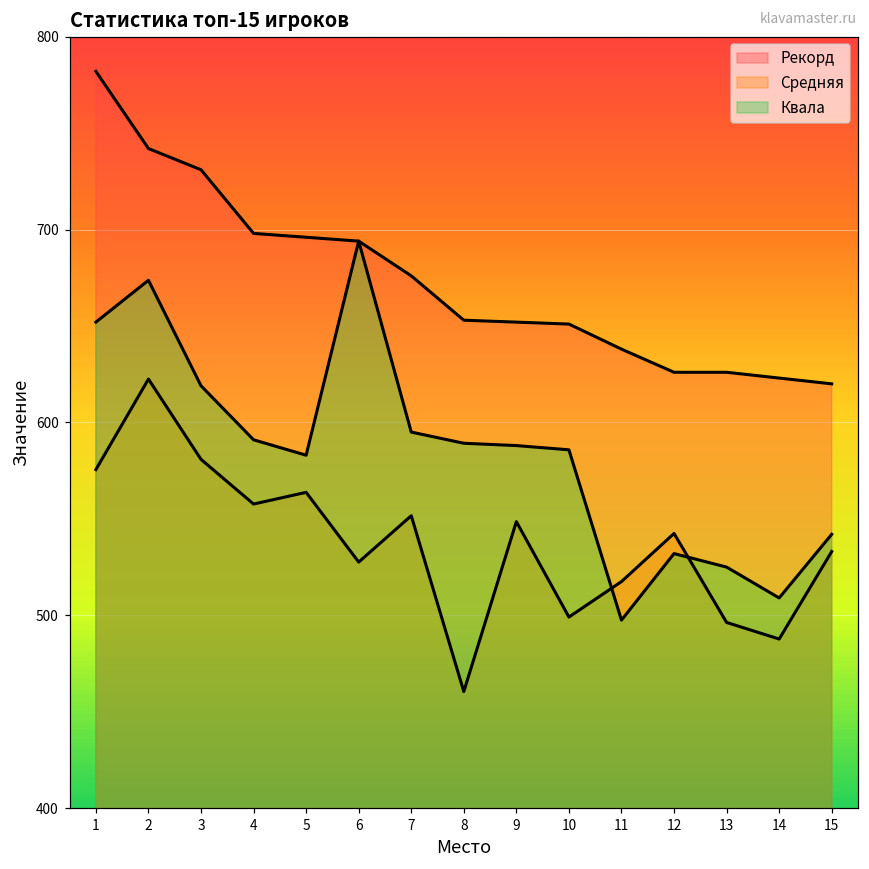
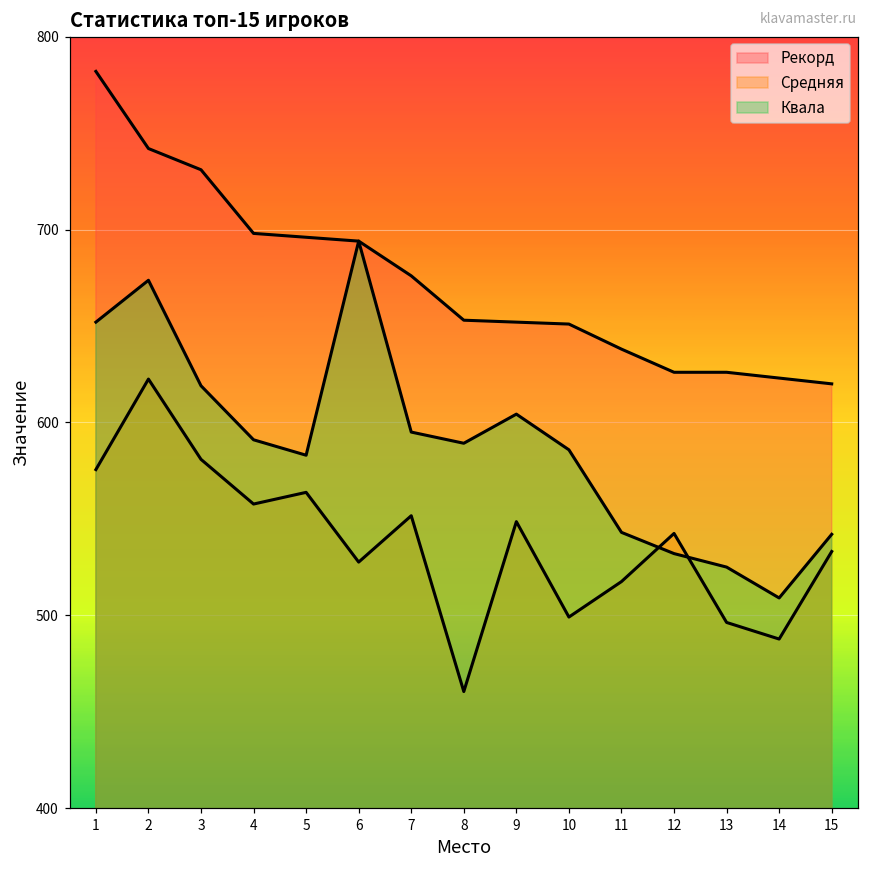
Квала, 9: 588 -> 604
Квала, 11: 498 -> 543
